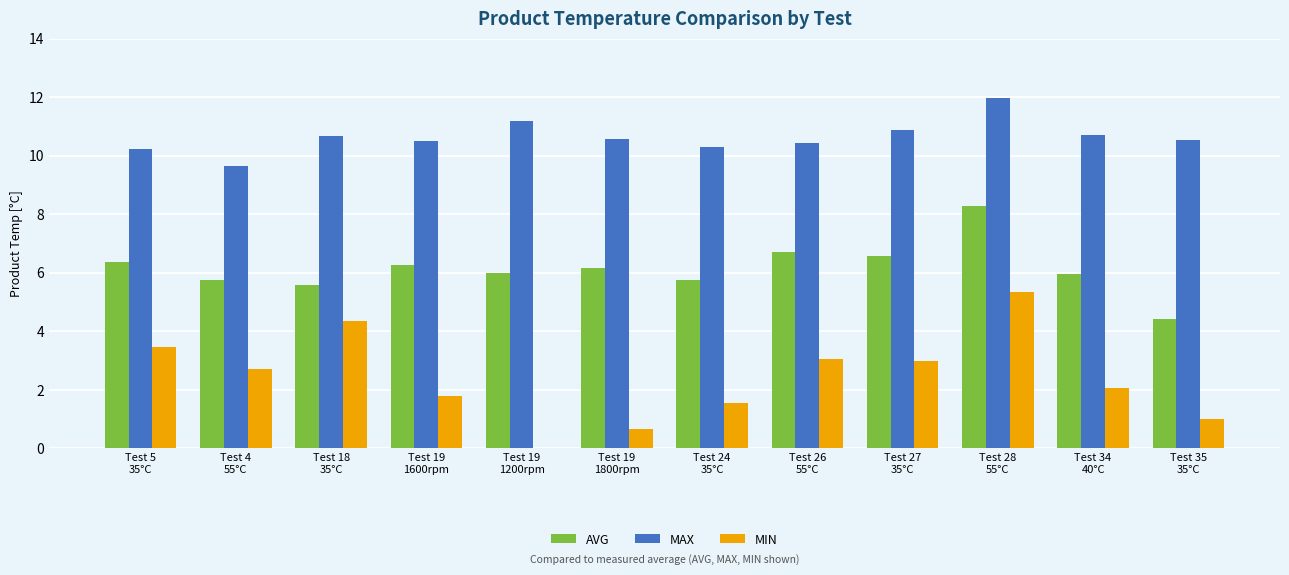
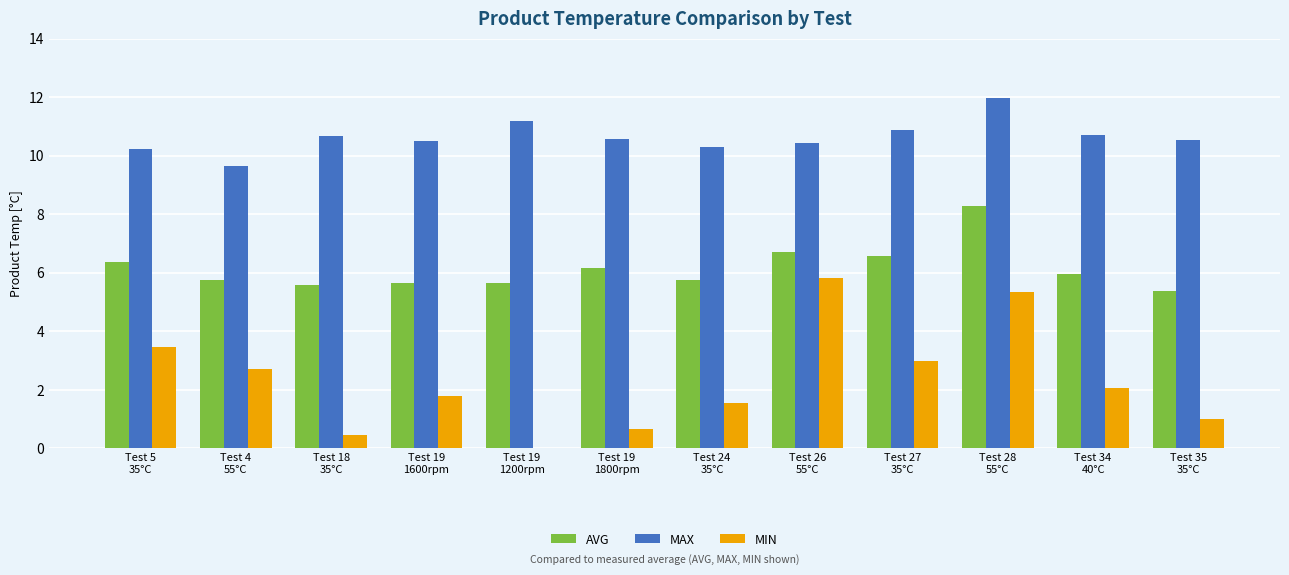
MIN, Test 18 35°C: 4.3 -> 0.4
AVG, Test 19 1600rpm: 6.2 -> 5.6
AVG, Test 19 1200rpm: 6.0 -> 5.6
MIN, Test 26 55°C: 3.0 -> 5.8
AVG, Test 35 35°C: 4.4 -> 5.4
